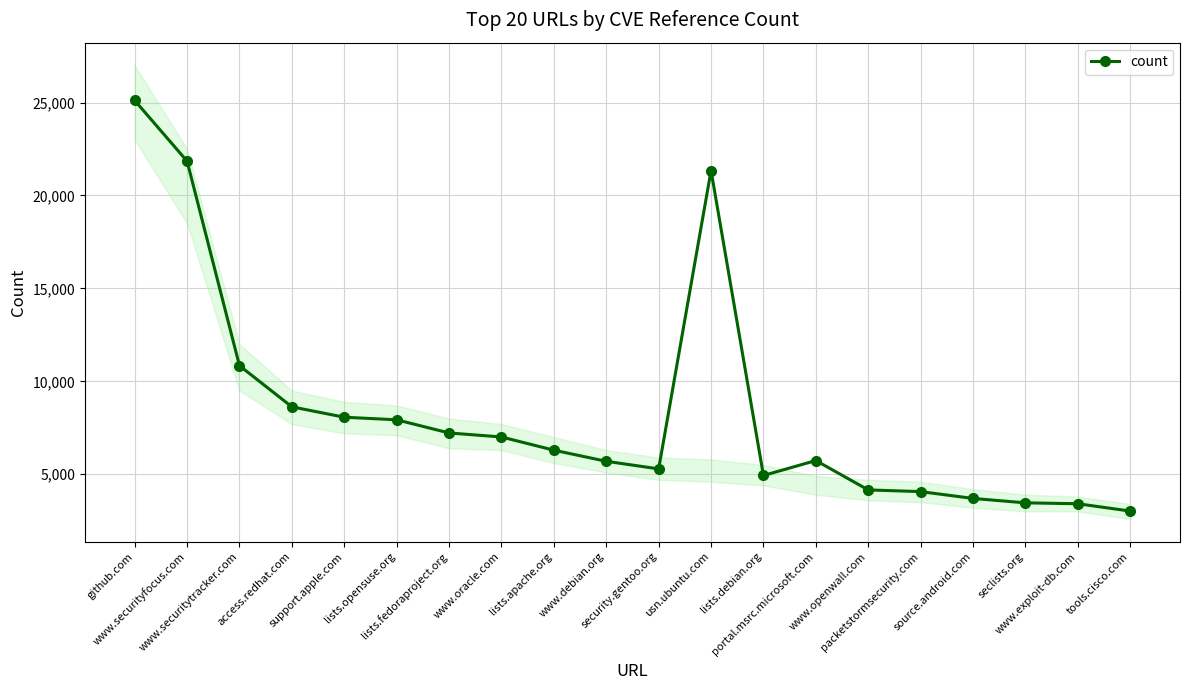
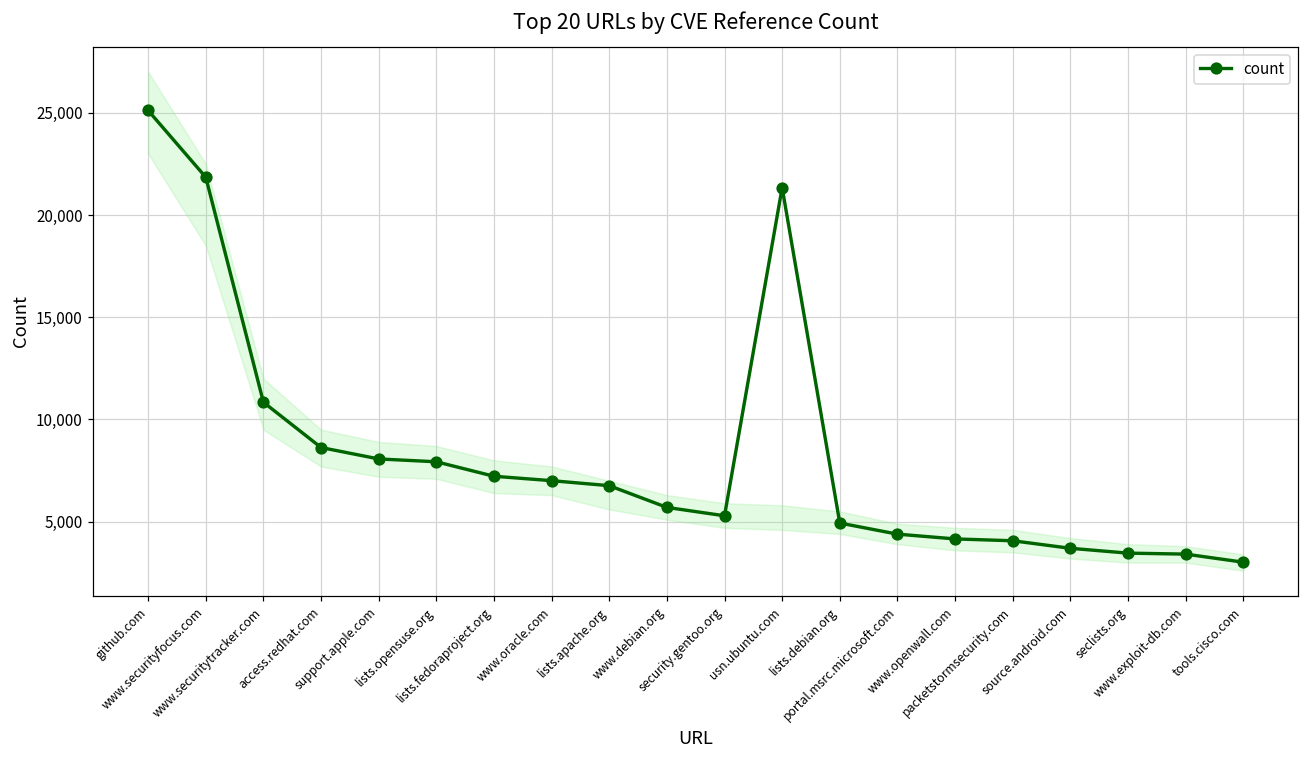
count, lists.apache.org: 6,300 -> 6,800
count, portal.msrc.microsoft.com: 5,700 -> 4,400
